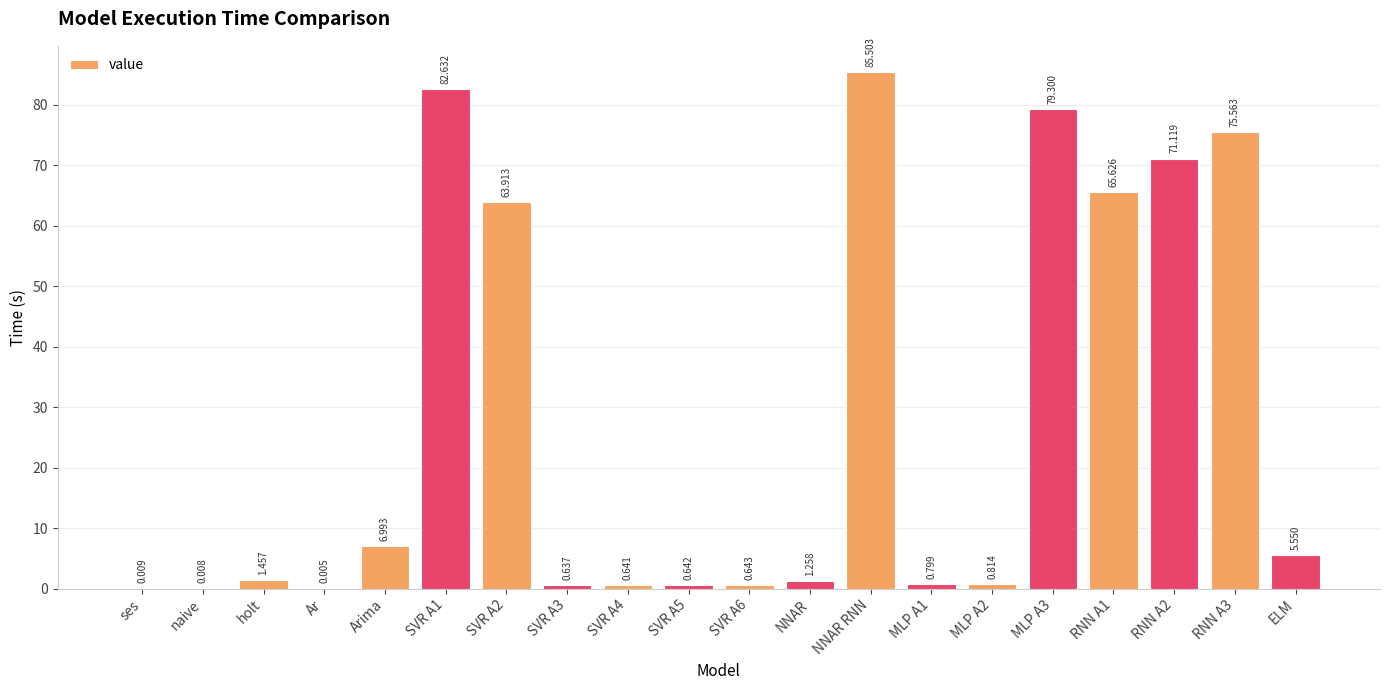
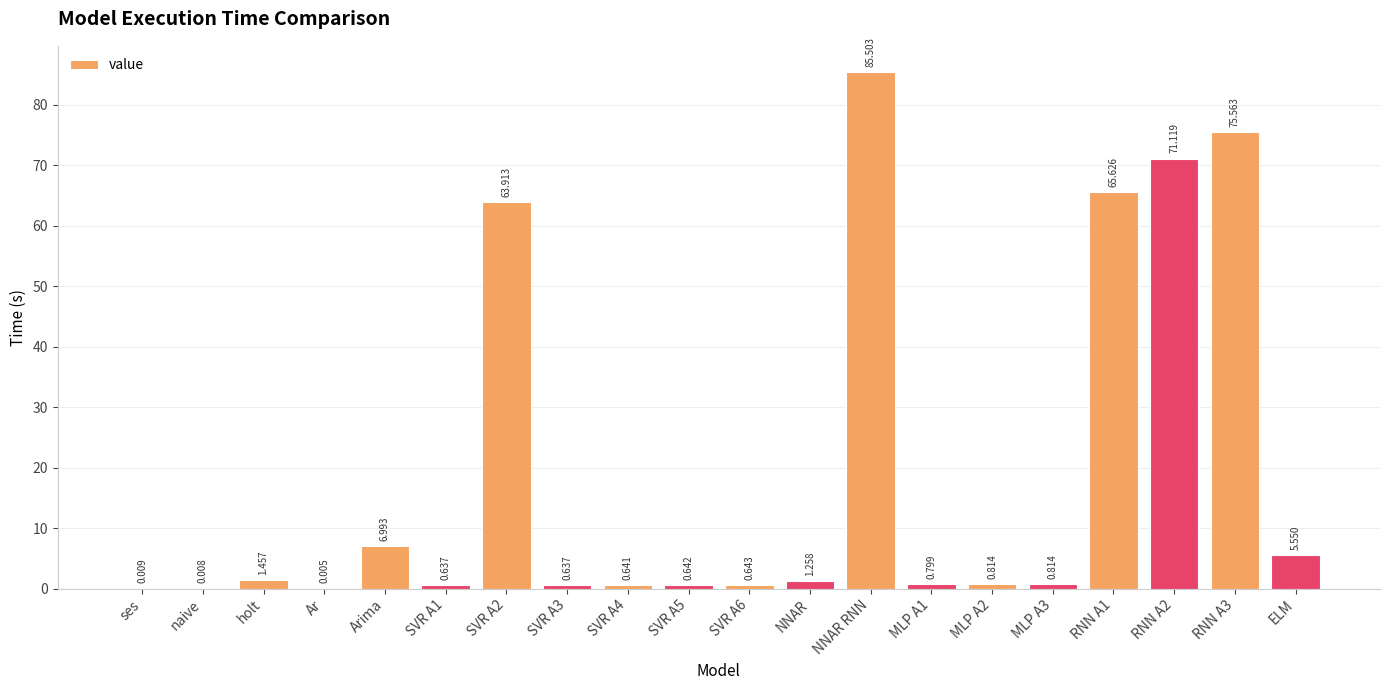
SVR A1: 82.632 -> 0.637
MLP A3: 79.300 -> 0.814
